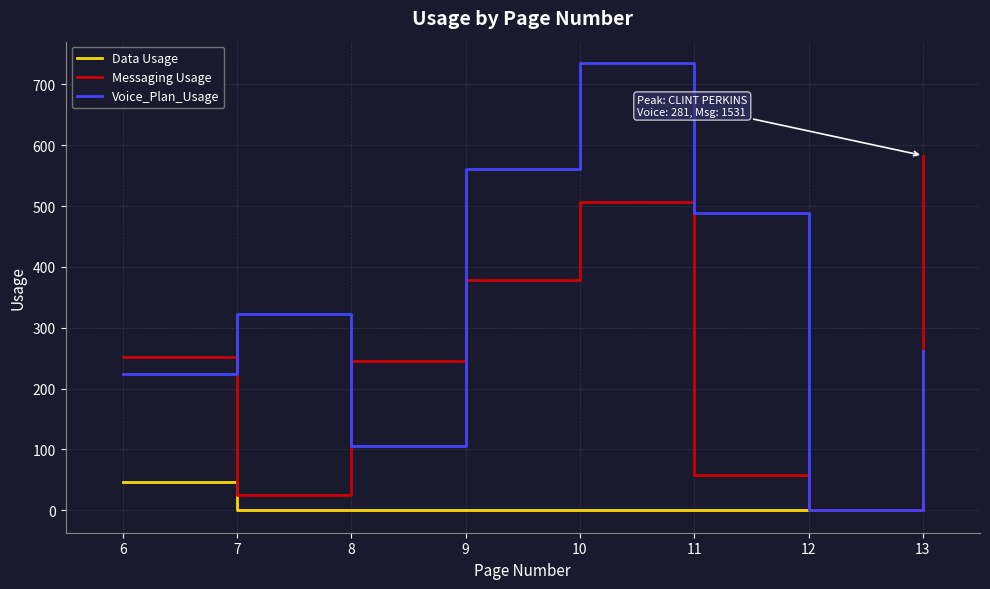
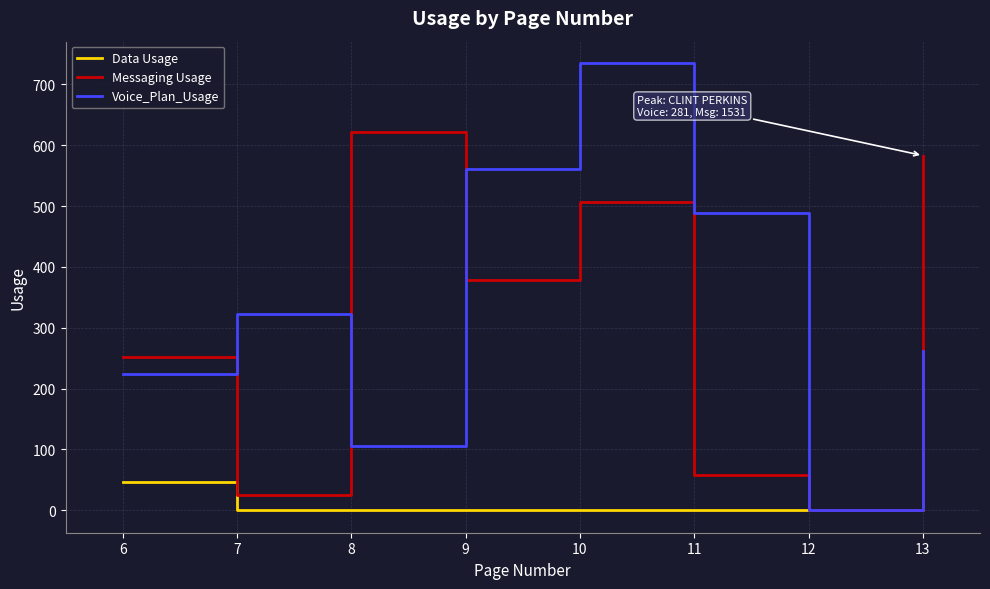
Messaging Usage, 8: 250 -> 620
